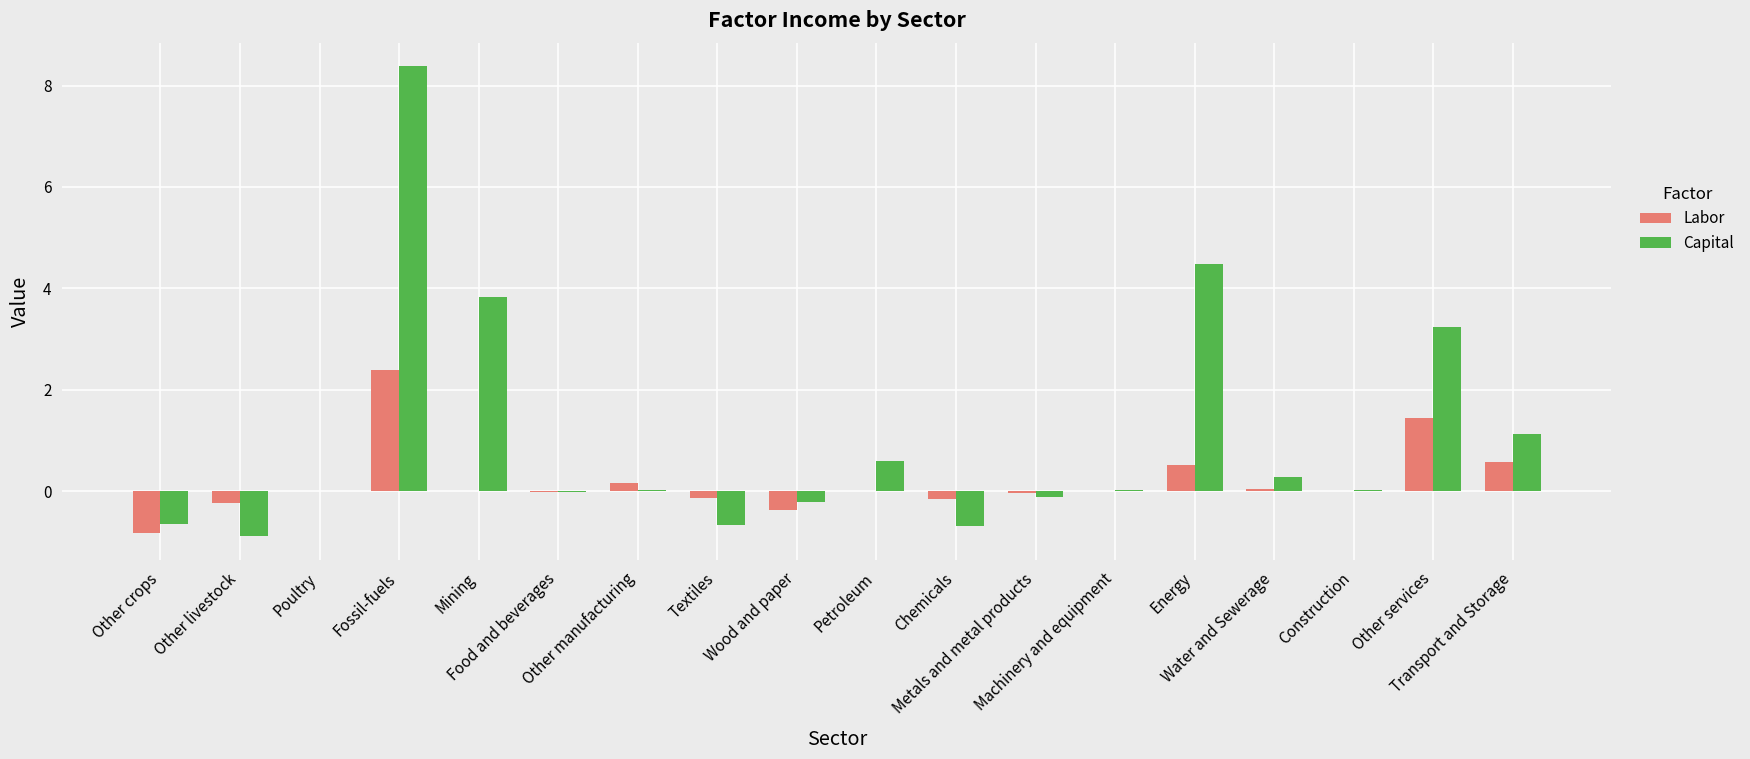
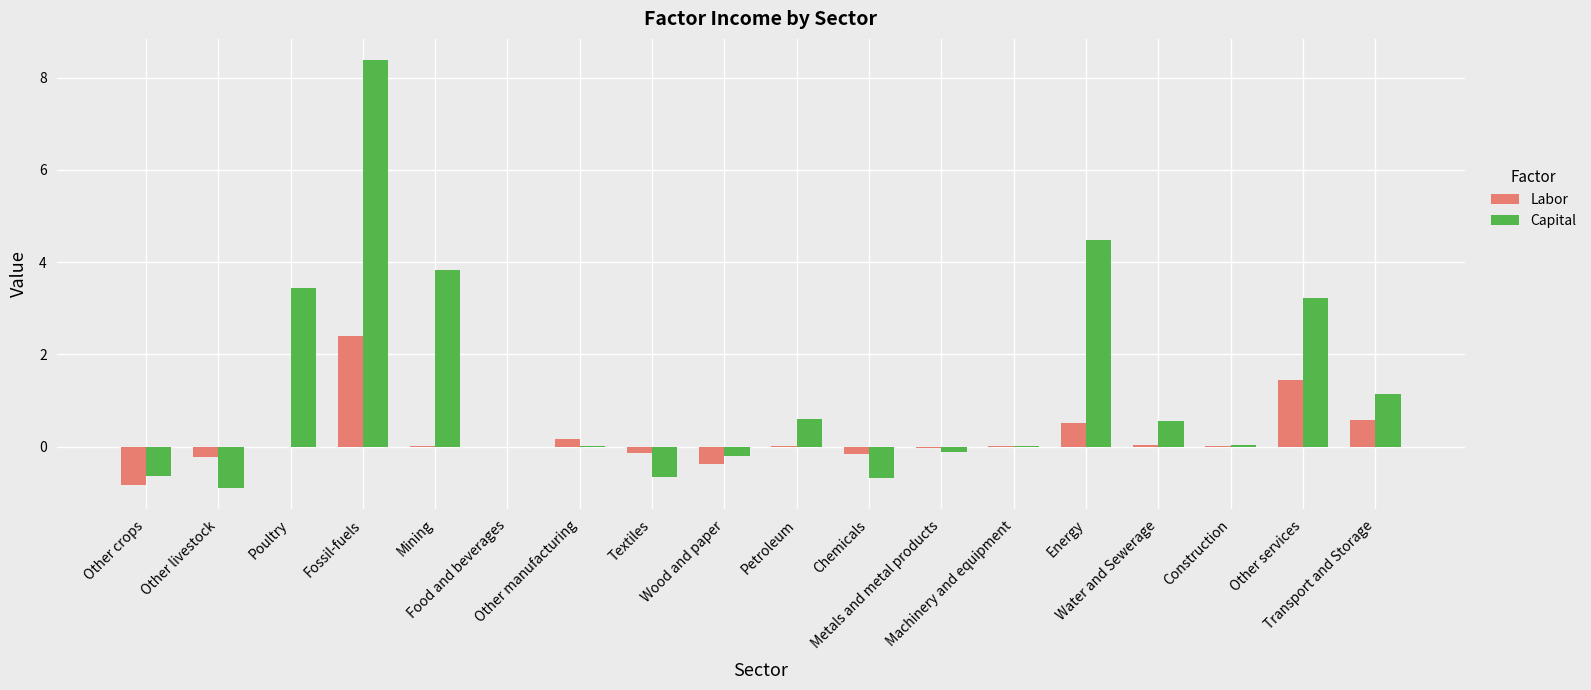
Capital, Poultry: 0.0 -> 3.4
Capital, Water and Sewerage: 0.3 -> 0.6
